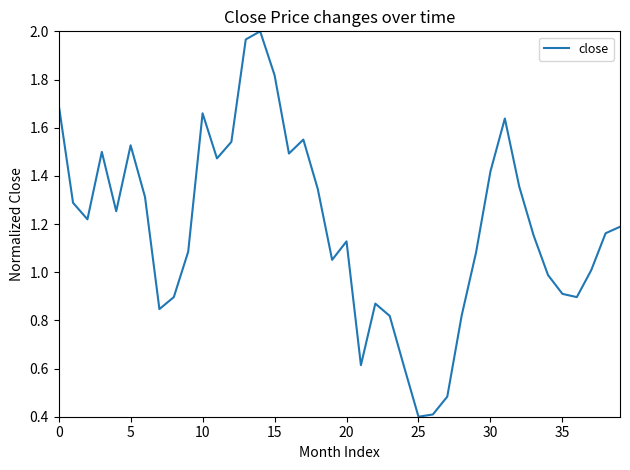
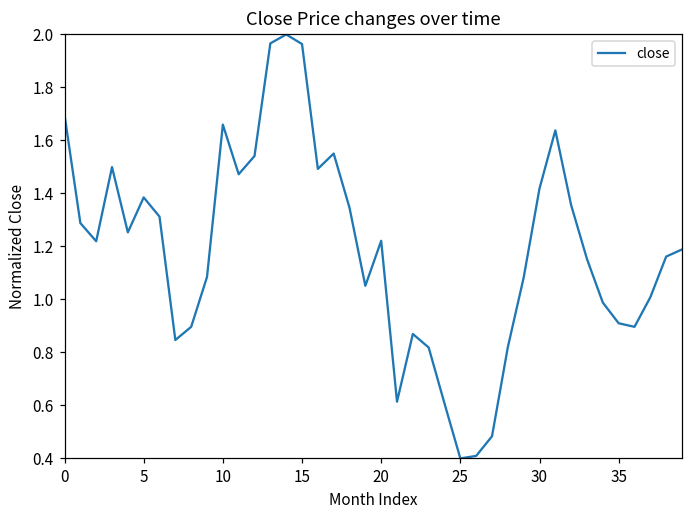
5: 1.53 -> 1.39
15: 1.82 -> 1.96
20: 1.13 -> 1.22
